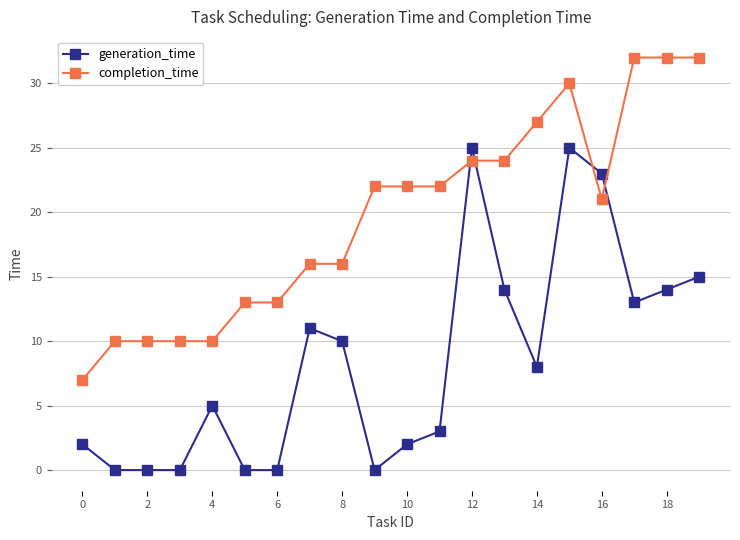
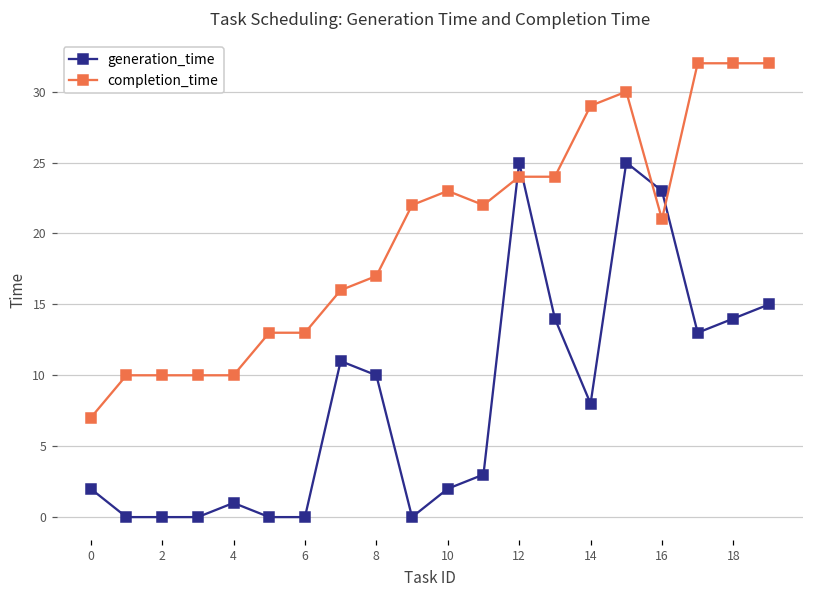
generation_time, 4: 5 -> 1
completion_time, 8: 16 -> 17
completion_time, 10: 22 -> 23
completion_time, 14: 27 -> 29
